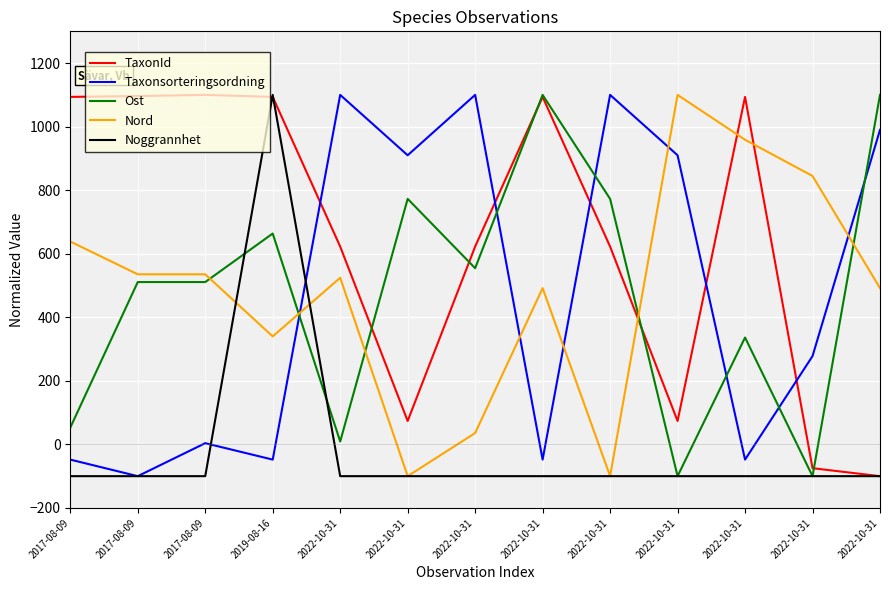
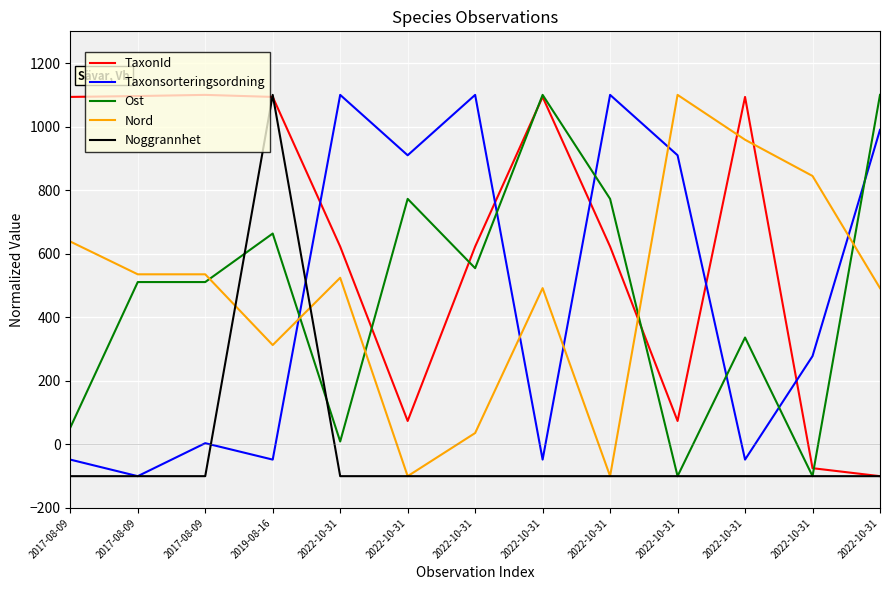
Nord, 2019-08-16: 340 -> 310
